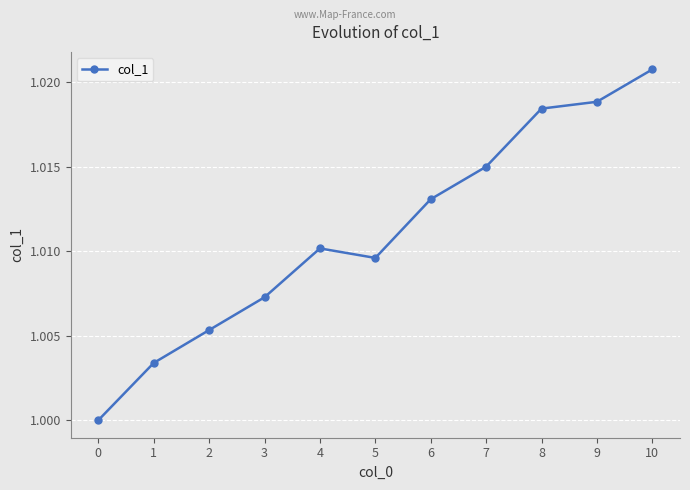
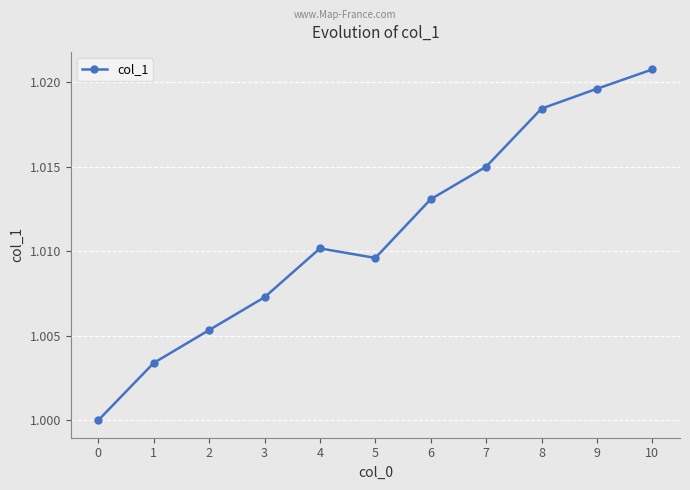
9: 1.0189 -> 1.0196
